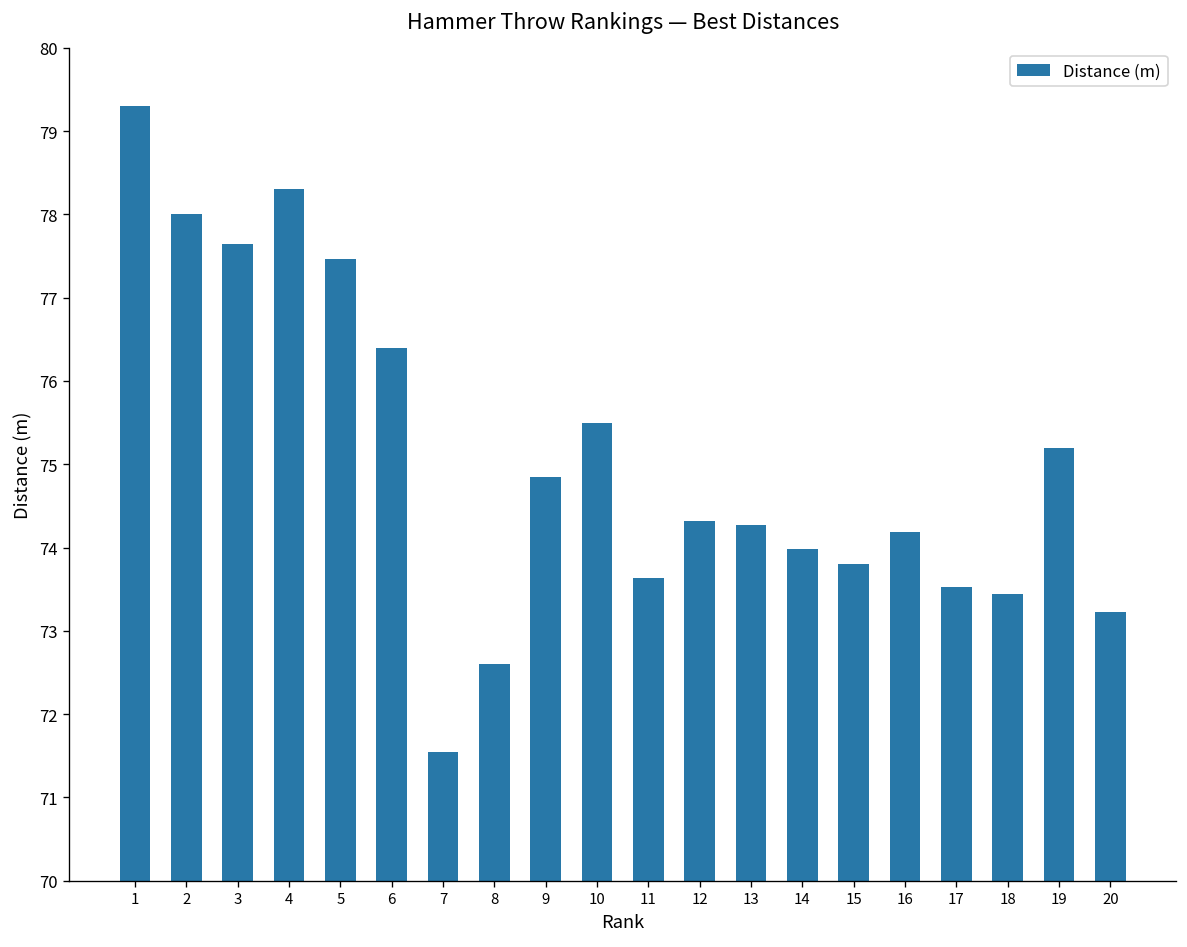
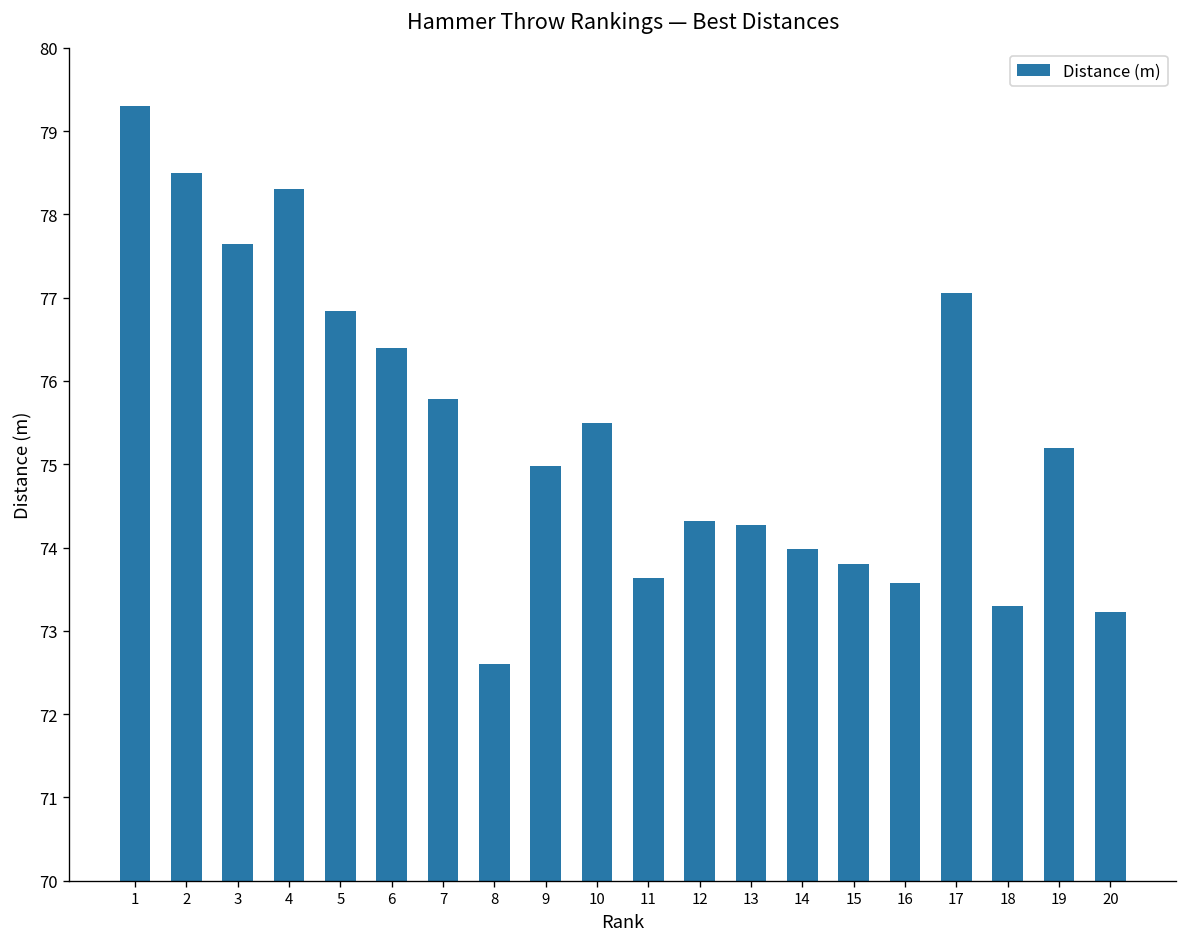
2: 78.0 -> 78.5
5: 77.5 -> 76.8
7: 71.6 -> 75.8
9: 74.9 -> 75.0
16: 74.2 -> 73.6
17: 73.5 -> 77.1
18: 73.4 -> 73.3
